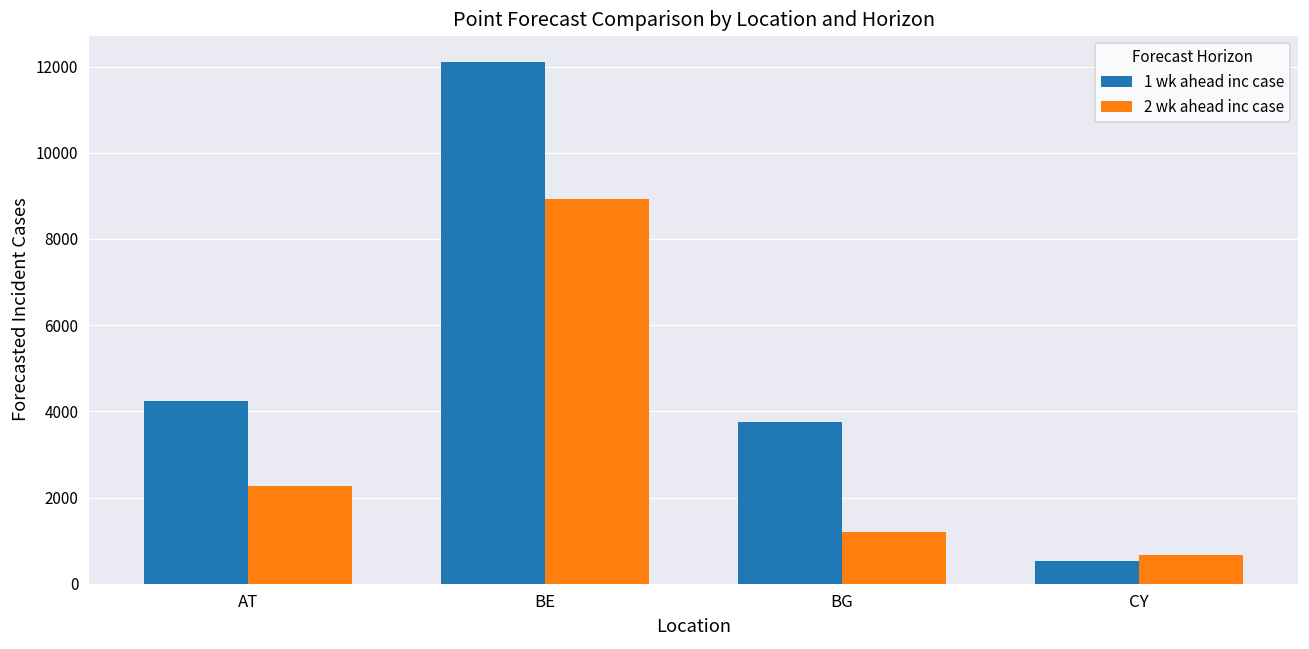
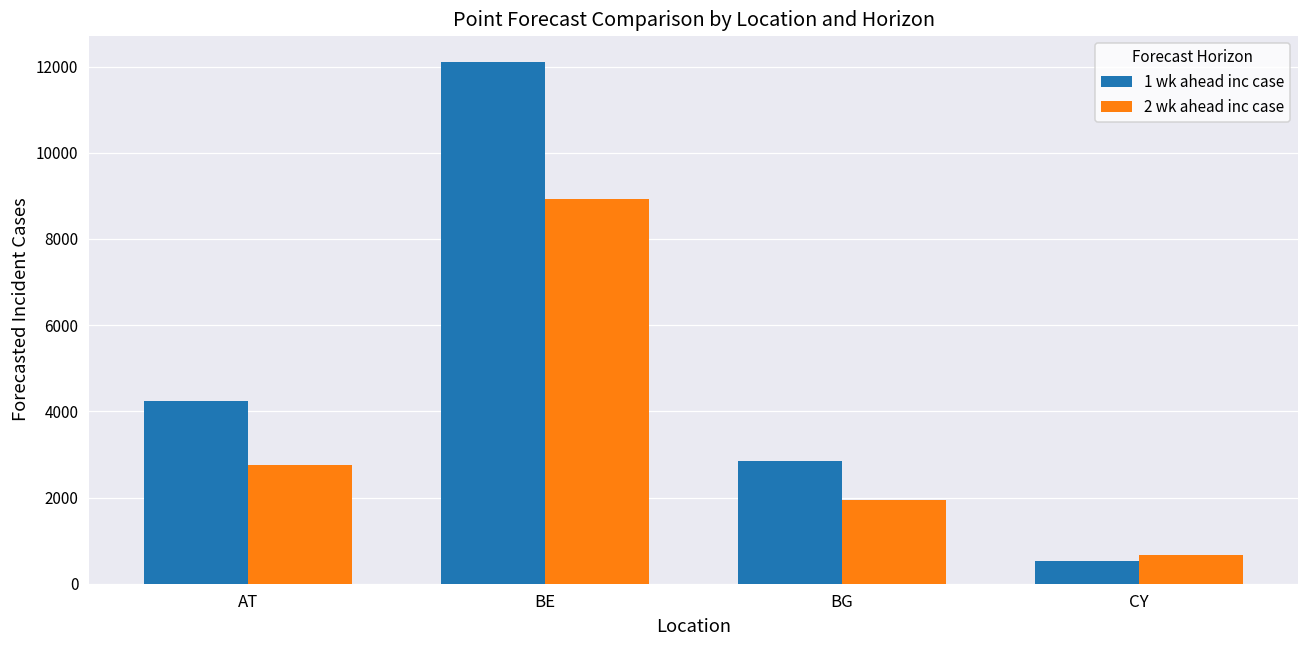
2 wk ahead inc case, AT: 2300 -> 2800
1 wk ahead inc case, BG: 3700 -> 2800
2 wk ahead inc case, BG: 1200 -> 1900
